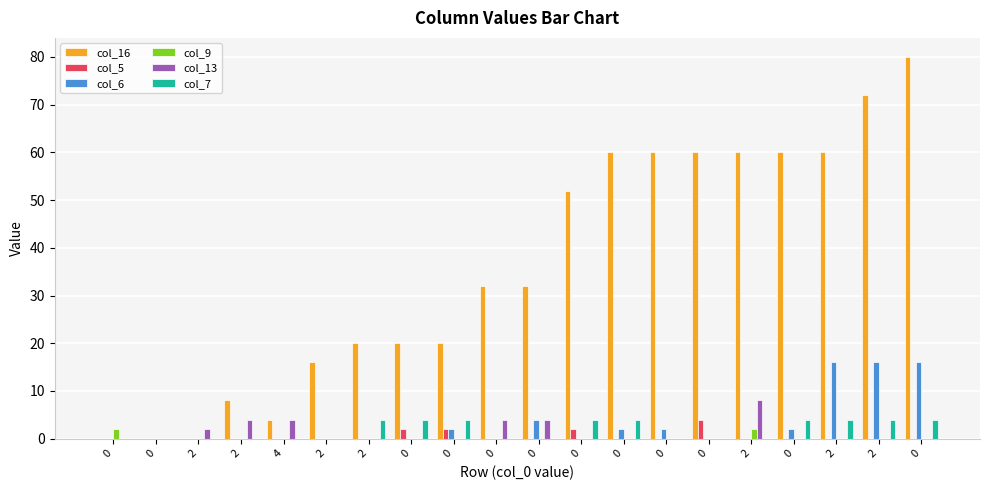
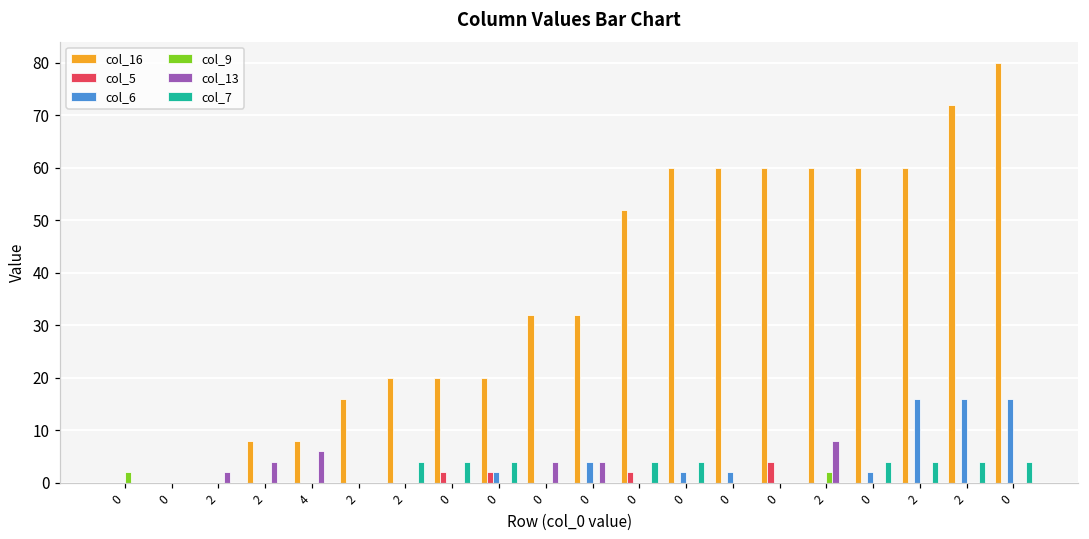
col_16, 4: 4 -> 8
col_13, 4: 4 -> 6
